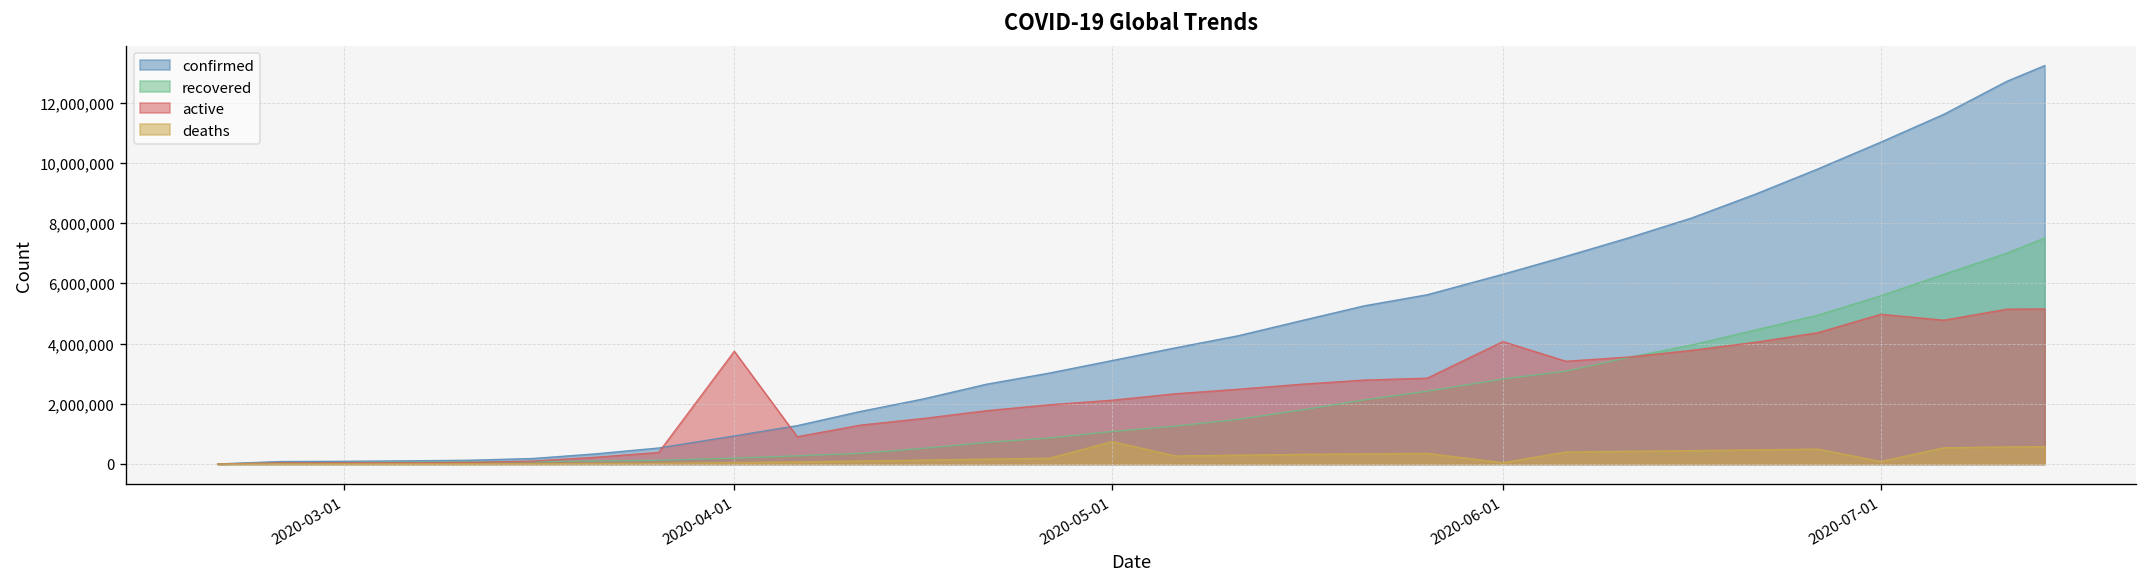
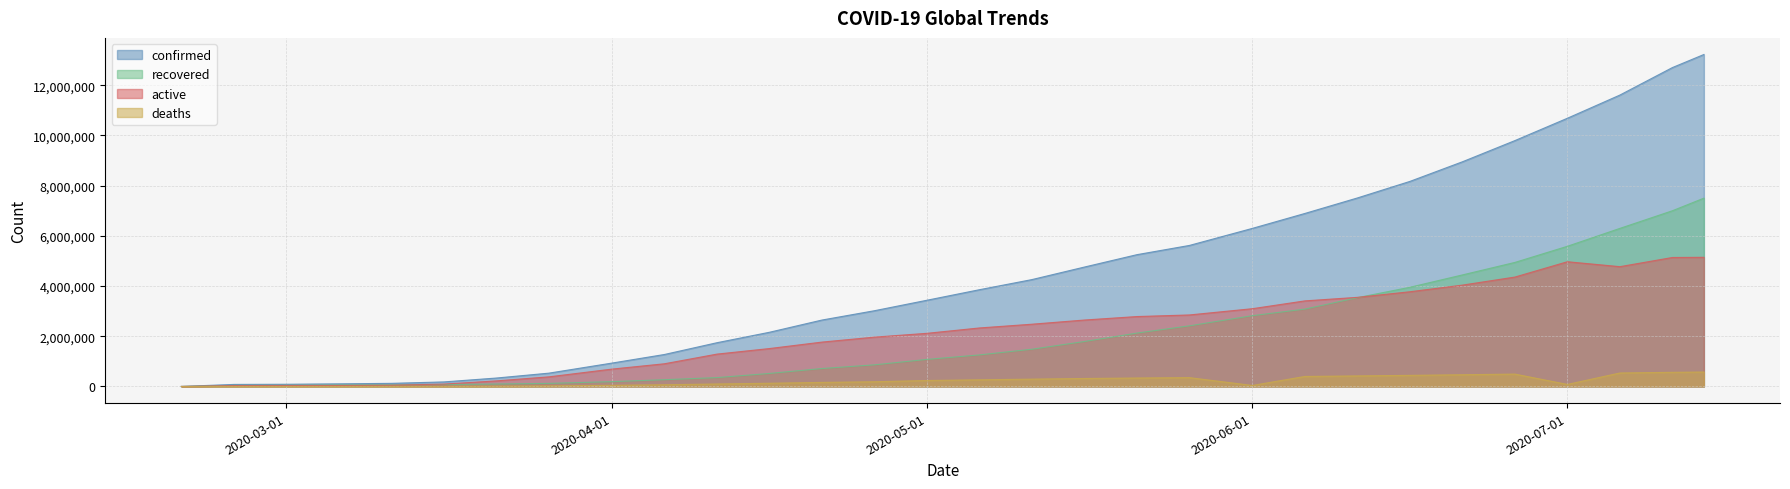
active, 2020-04-01: 3,700,000 -> 700,000
deaths, 2020-05-01: 700,000 -> 200,000
active, 2020-06-01: 4,100,000 -> 3,100,000
